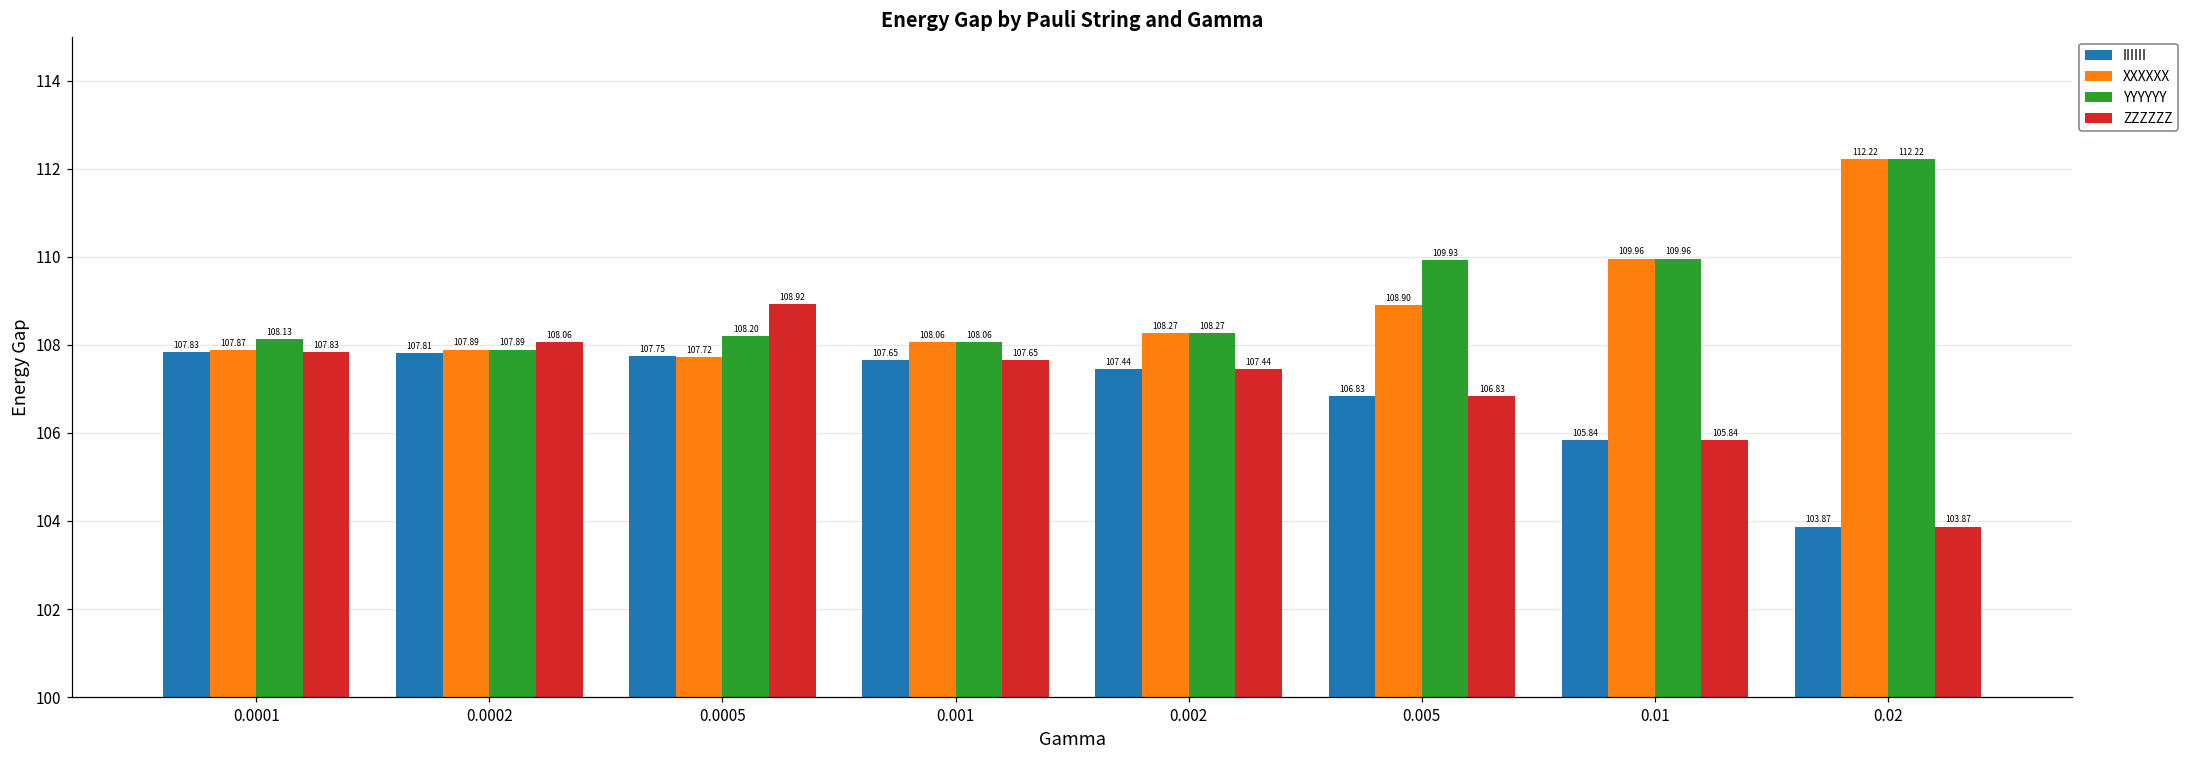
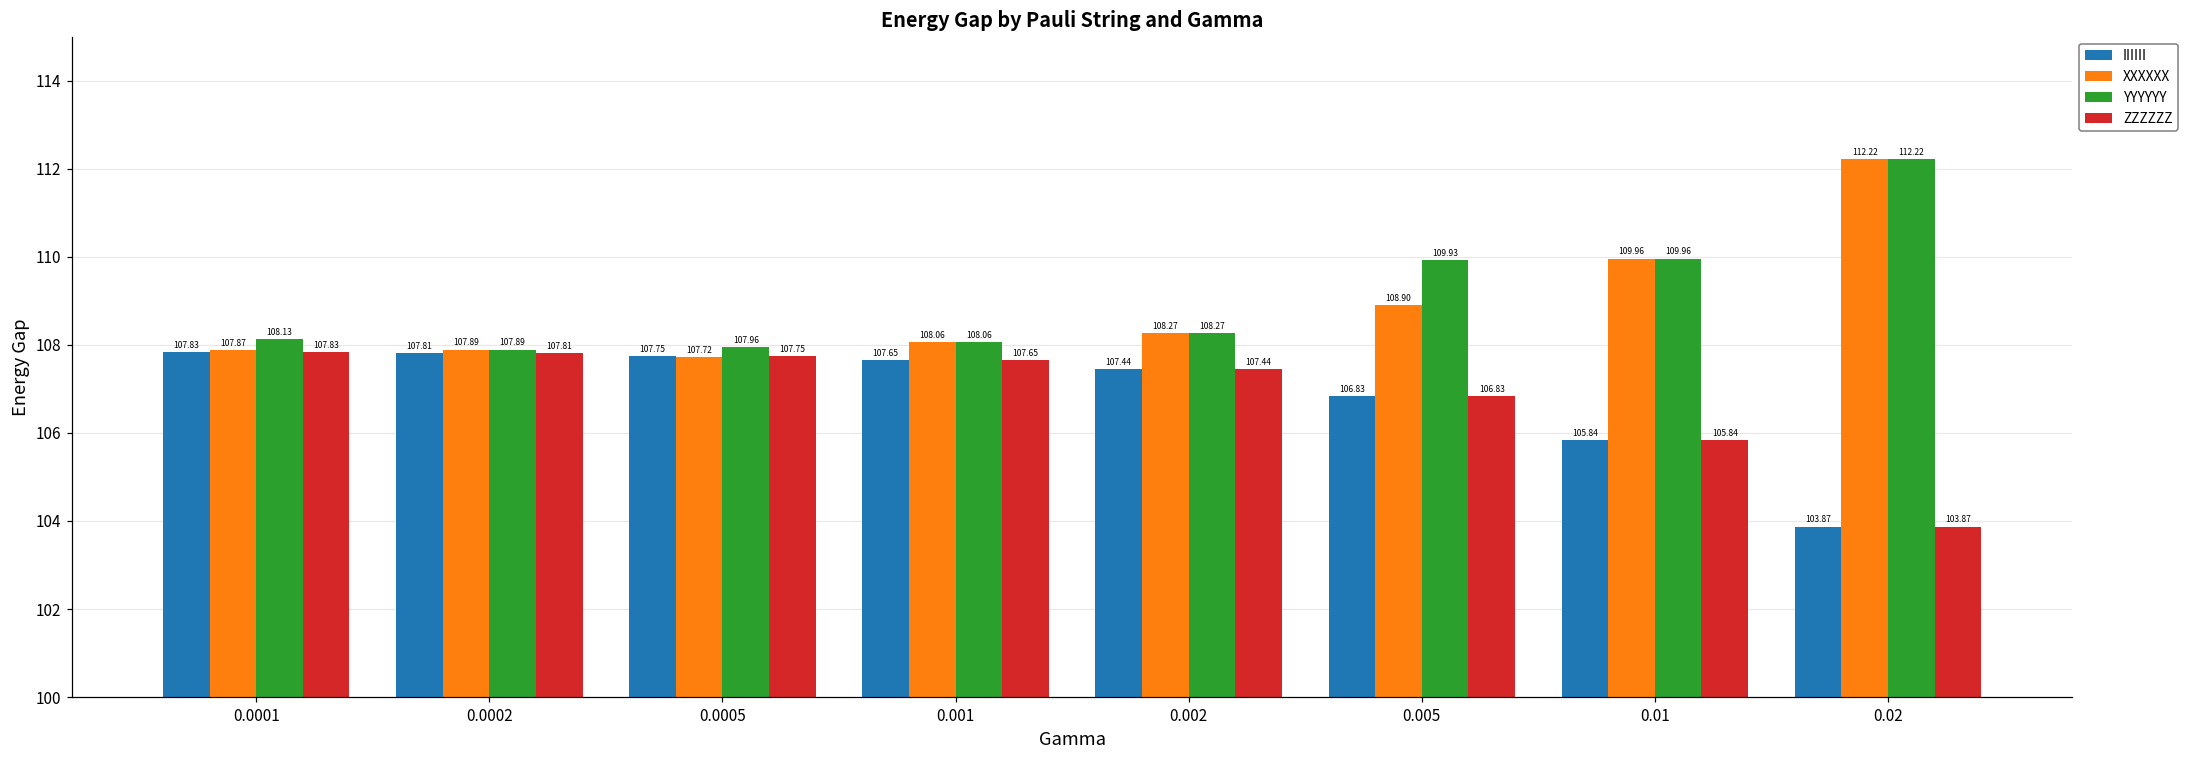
ZZZZZZ, 0.0002: 108.06 -> 107.81
YYYYYY, 0.0005: 108.20 -> 107.96
ZZZZZZ, 0.0005: 108.92 -> 107.75
